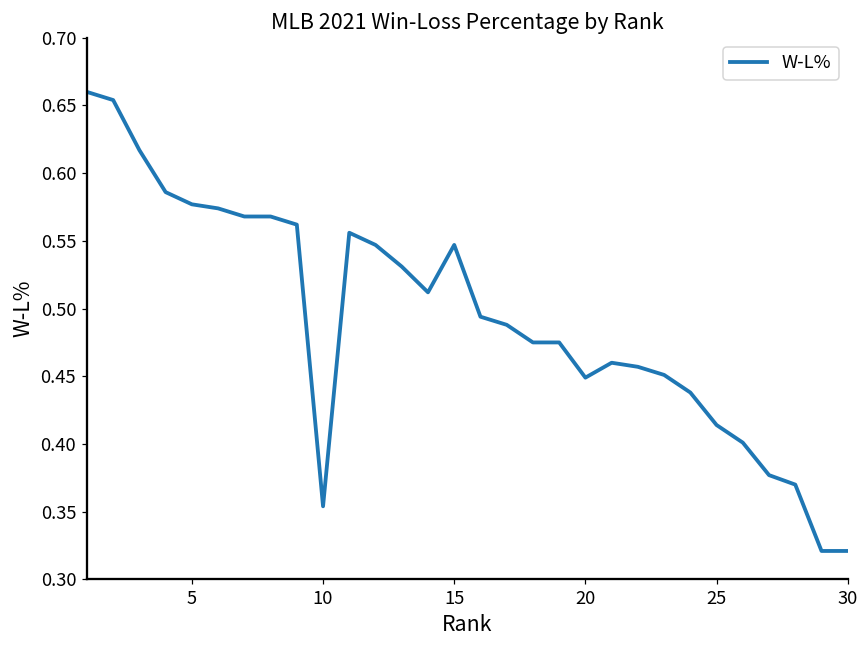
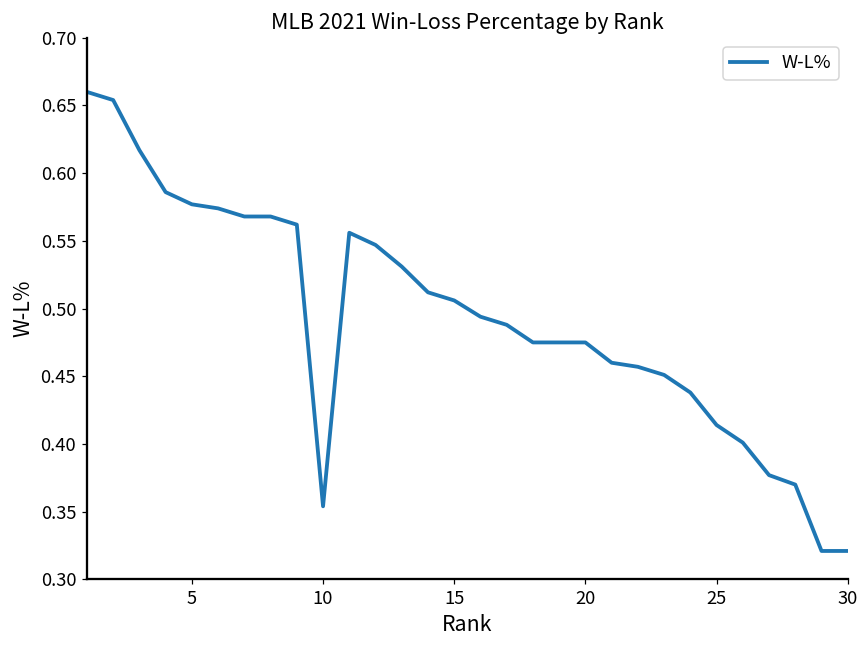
15: 0.547 -> 0.506
20: 0.449 -> 0.475
